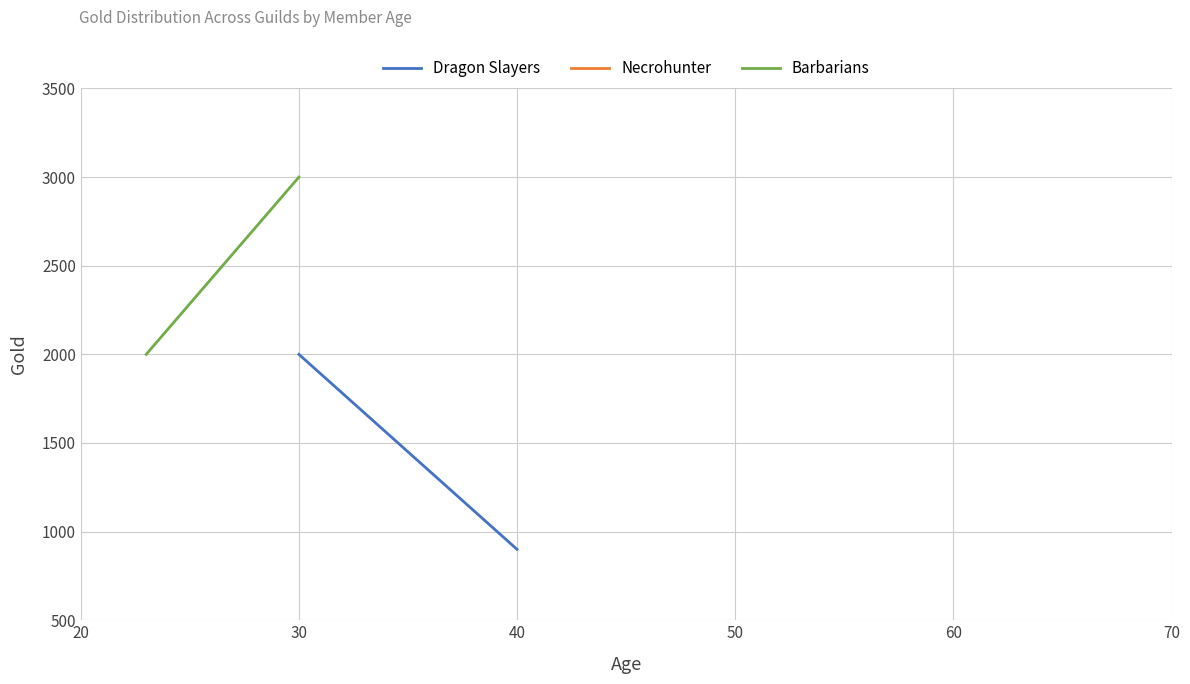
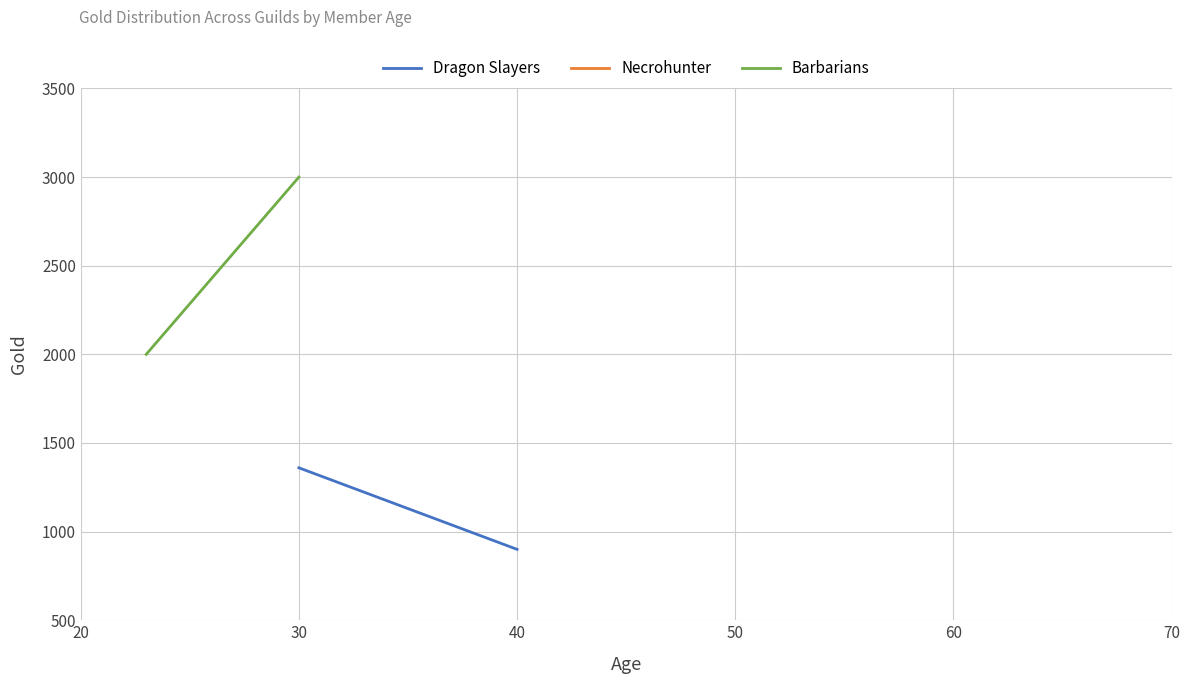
Dragon Slayers, 30: 2000 -> 1360
